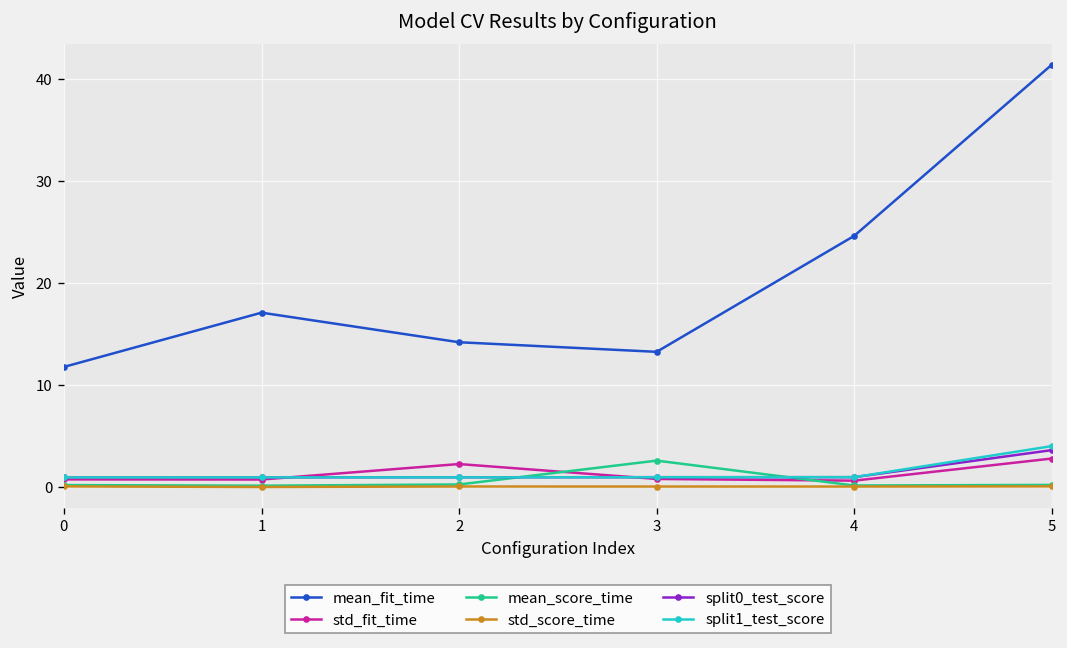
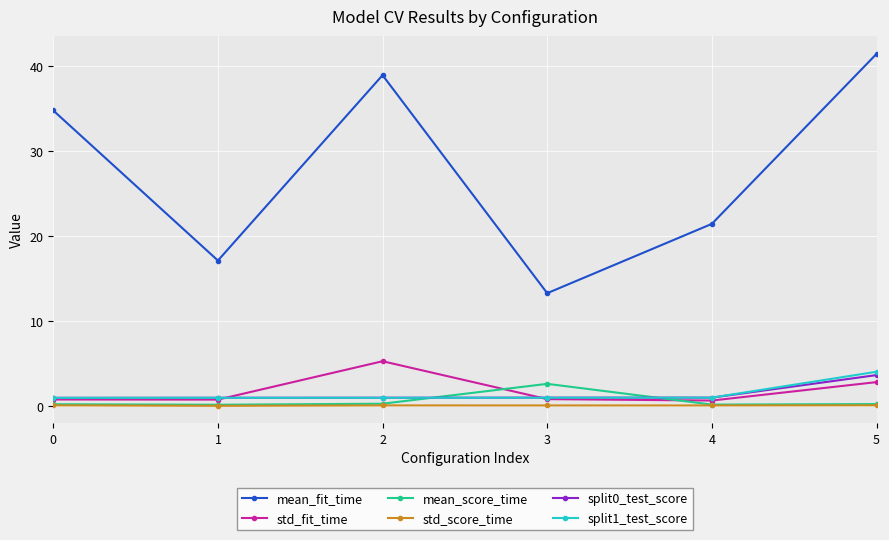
mean_fit_time, 0: 12 -> 35
mean_fit_time, 2: 14 -> 39
std_fit_time, 2: 2 -> 5
mean_fit_time, 4: 25 -> 21
